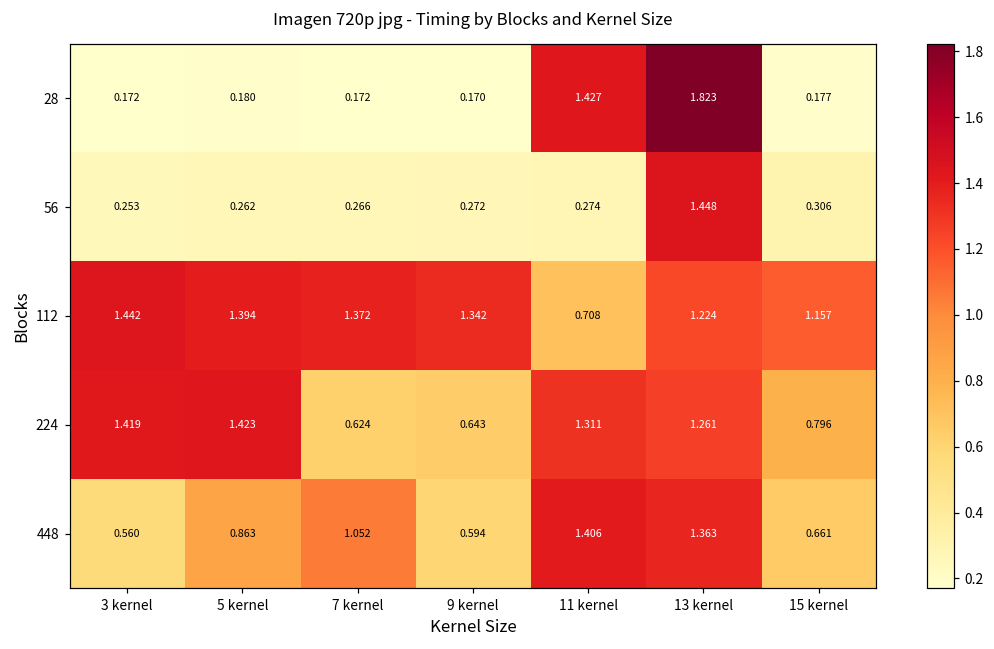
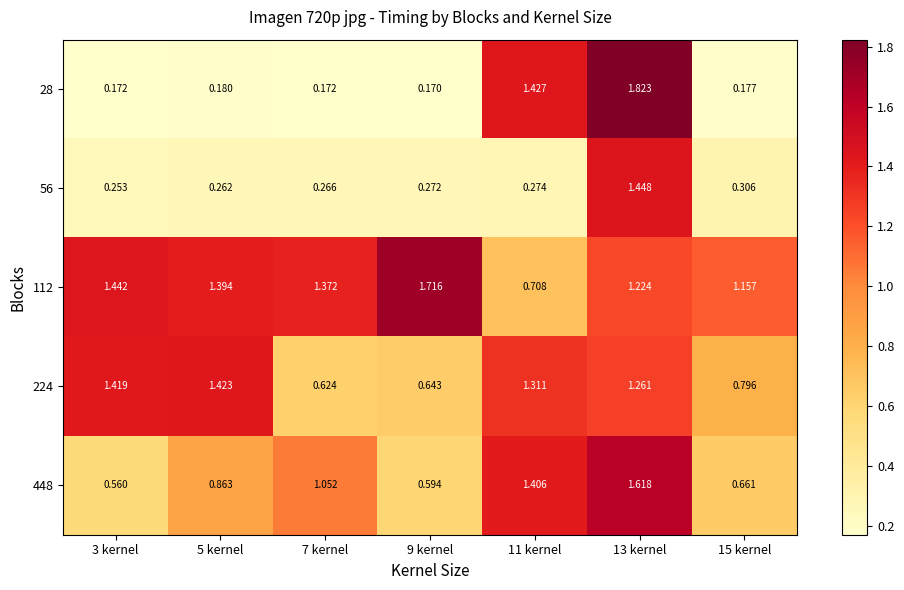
112, 9 kernel: 1.342 -> 1.716
448, 13 kernel: 1.363 -> 1.618
